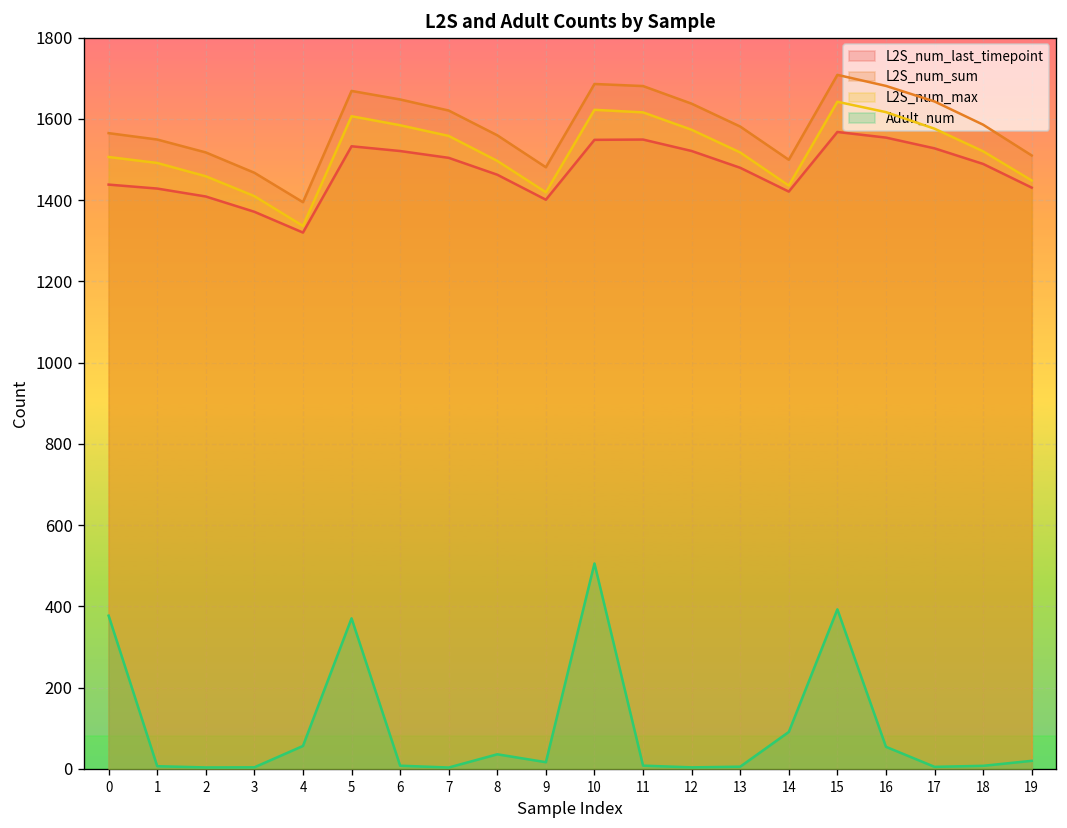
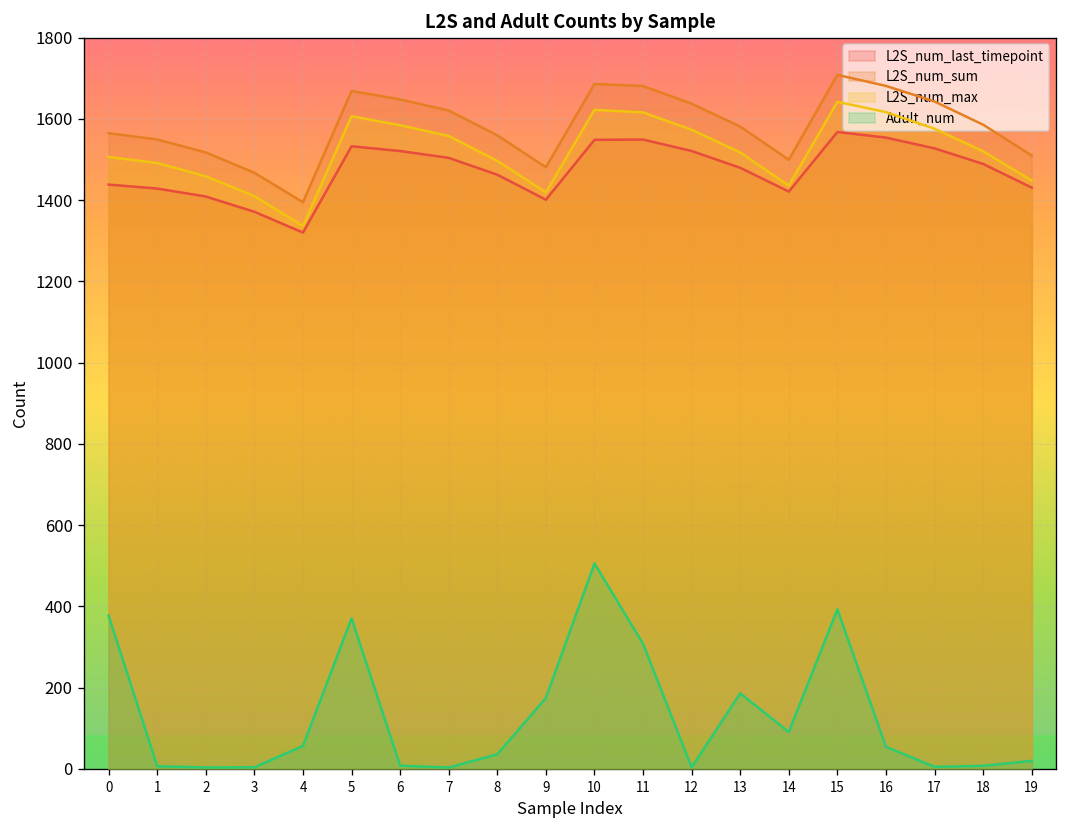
Adult_num, 9: 20 -> 170
Adult_num, 11: 10 -> 310
Adult_num, 13: 10 -> 190
